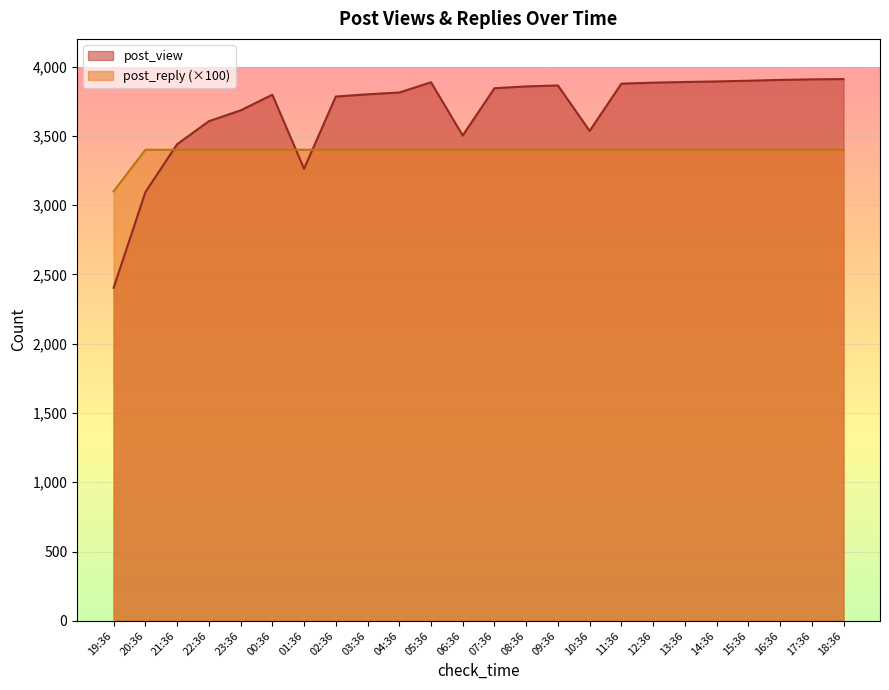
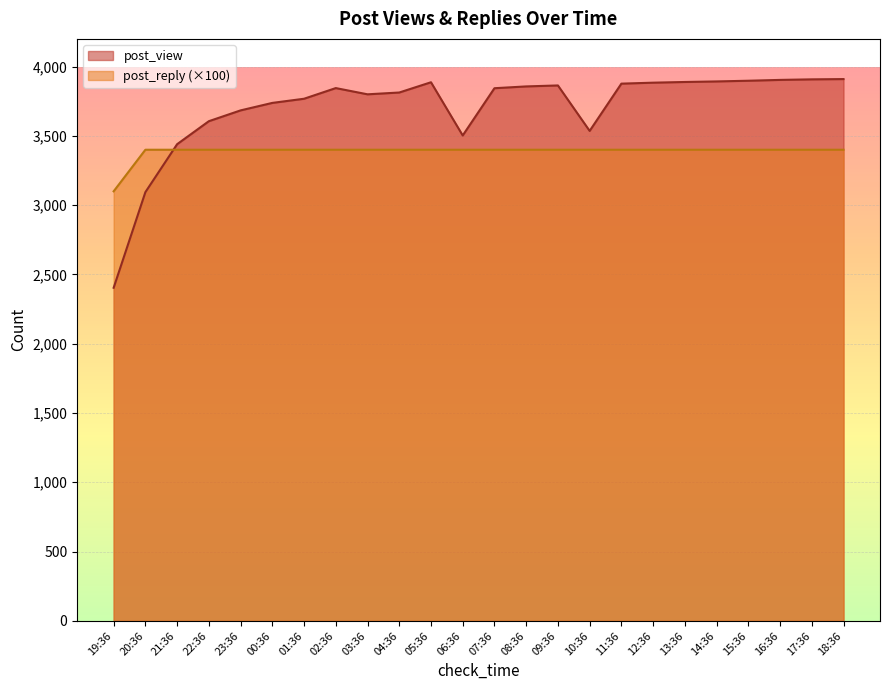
post_view, 00:36: 3,800 -> 3,740
post_view, 01:36: 3,260 -> 3,770
post_view, 02:36: 3,780 -> 3,850
